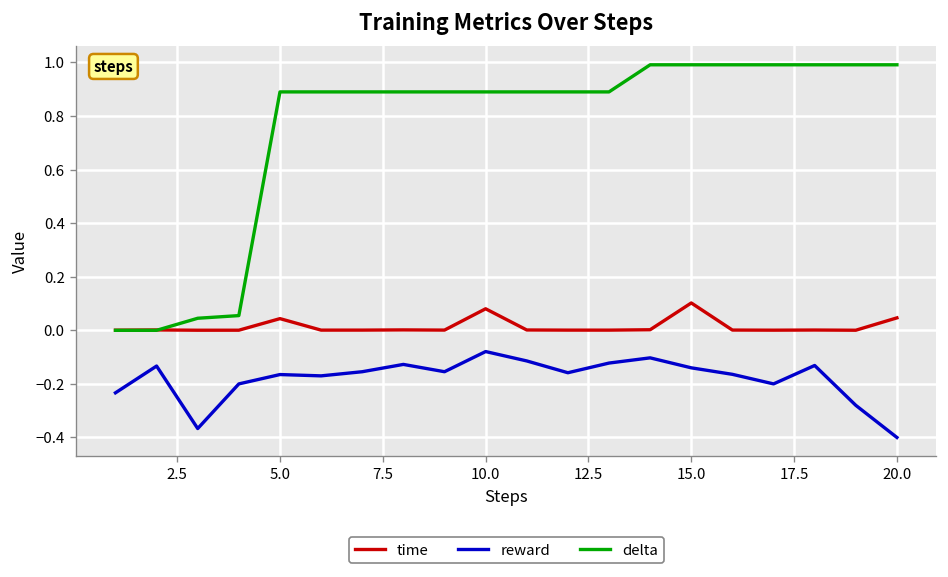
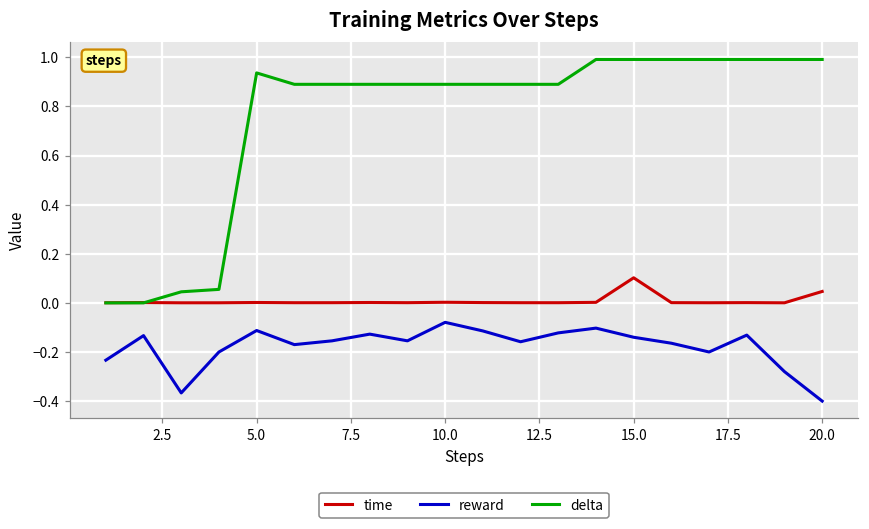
time, 5.0: 0.04 -> 0.00
reward, 5.0: -0.17 -> -0.11
delta, 5.0: 0.89 -> 0.94
time, 10.0: 0.08 -> 0.00
